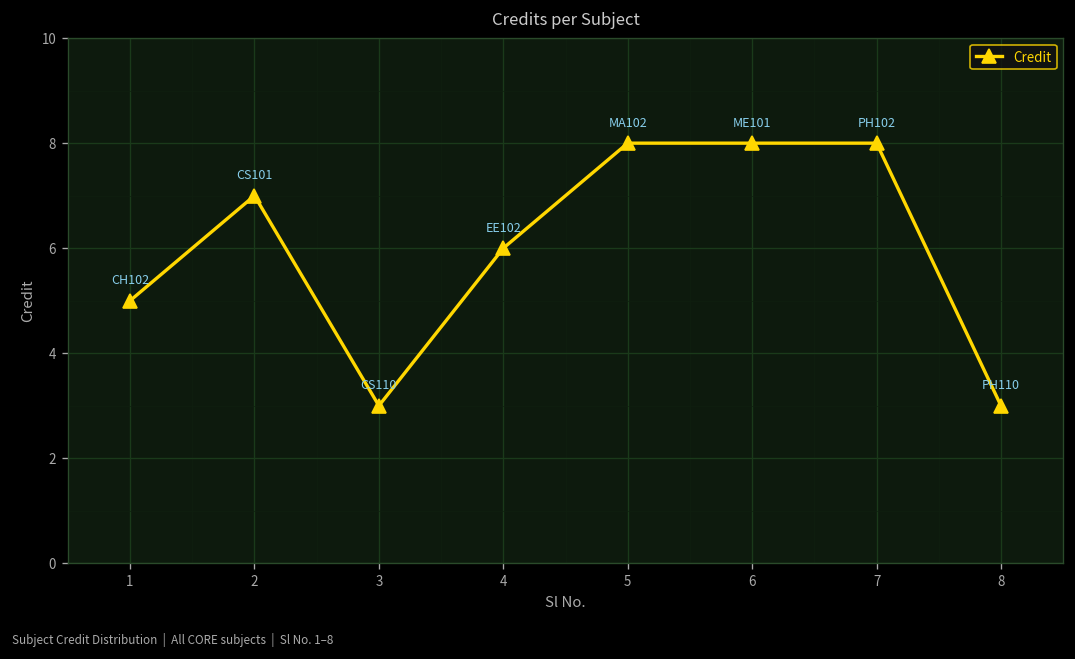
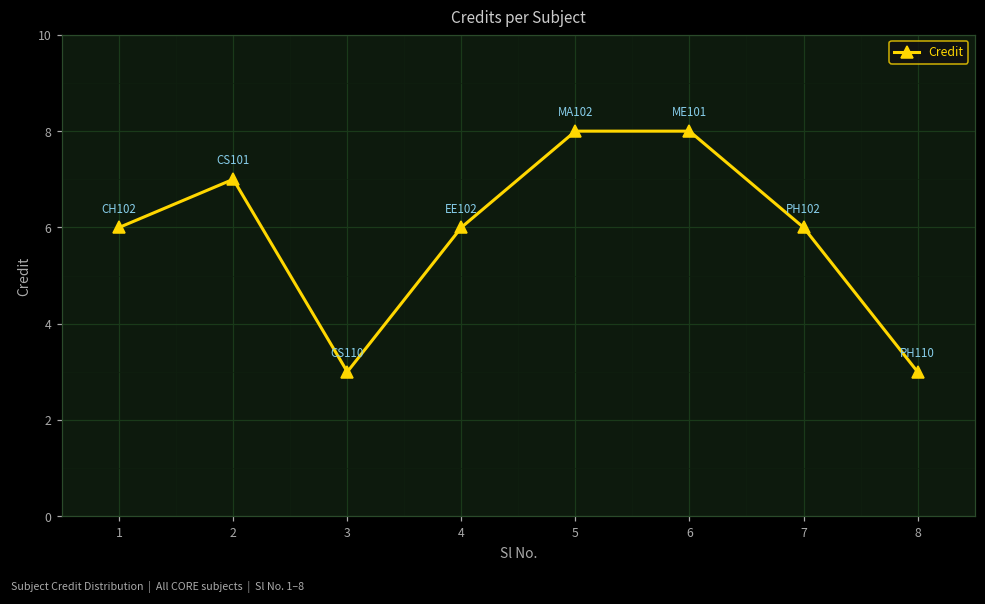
1: 5 -> 6
7: 8 -> 6
